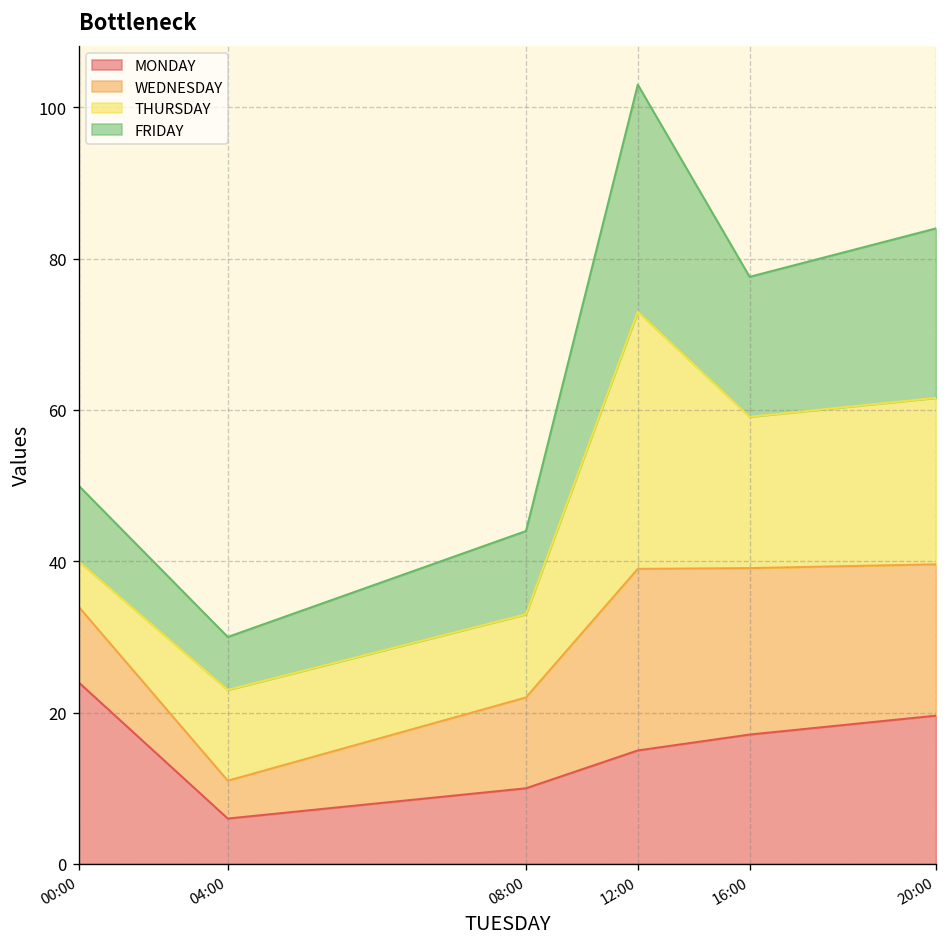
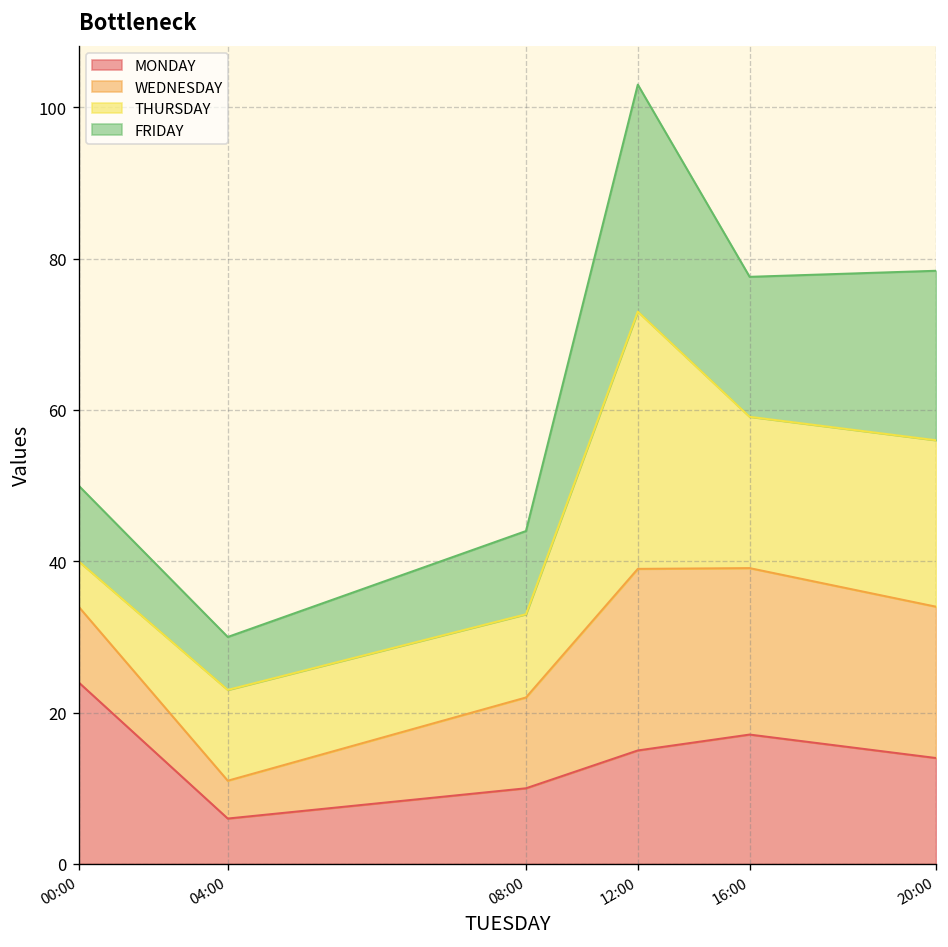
MONDAY, 20:00: 20 -> 14
